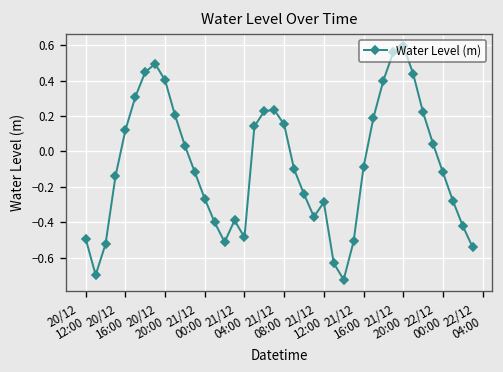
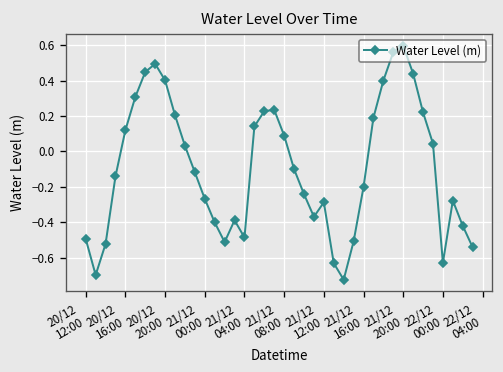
21/12 08:00: 0.15 -> 0.09
21/12 16:00: -0.09 -> -0.20
22/12 00:00: -0.12 -> -0.63
